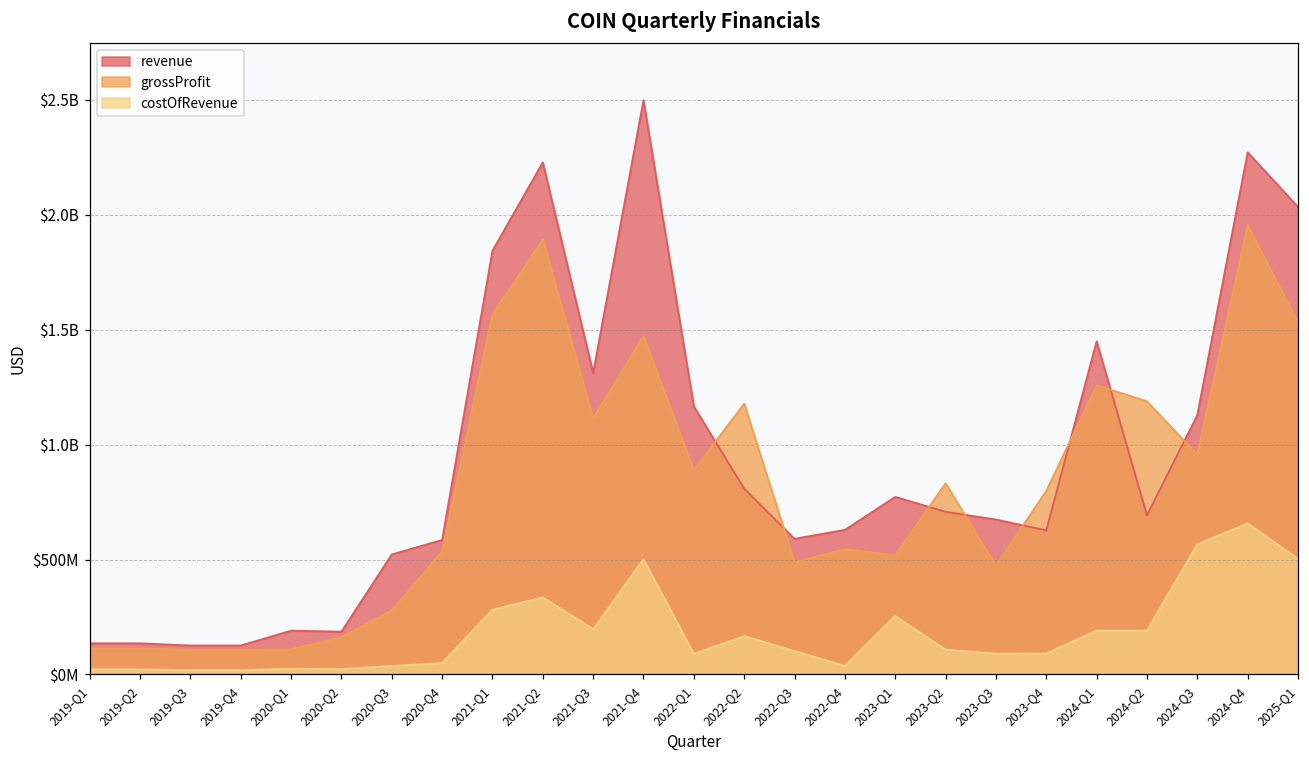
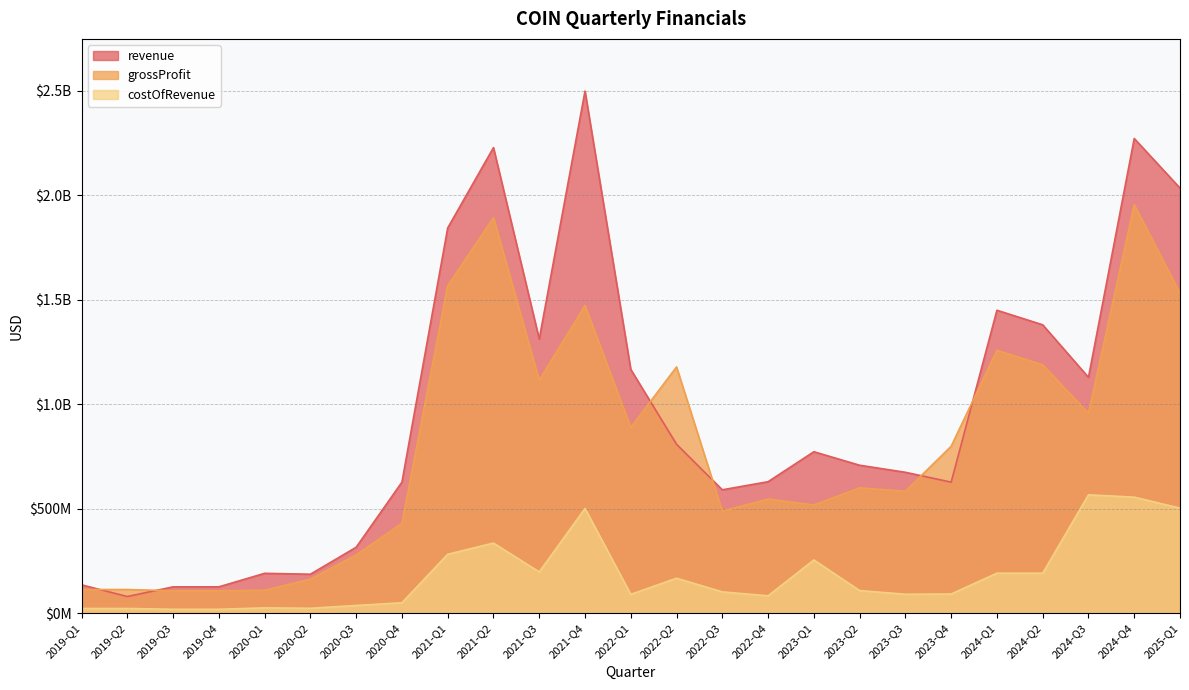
revenue, 2019-Q2: $140000000 -> $80000000
revenue, 2020-Q3: $520000000 -> $320000000
revenue, 2020-Q4: $590000000 -> $630000000
grossProfit, 2020-Q4: $540000000 -> $430000000
costOfRevenue, 2022-Q4: $40000000 -> $80000000
grossProfit, 2023-Q2: $830000000 -> $600000000
grossProfit, 2023-Q3: $470000000 -> $580000000
revenue, 2024-Q2: $690000000 -> $1380000000
costOfRevenue, 2024-Q4: $660000000 -> $560000000
